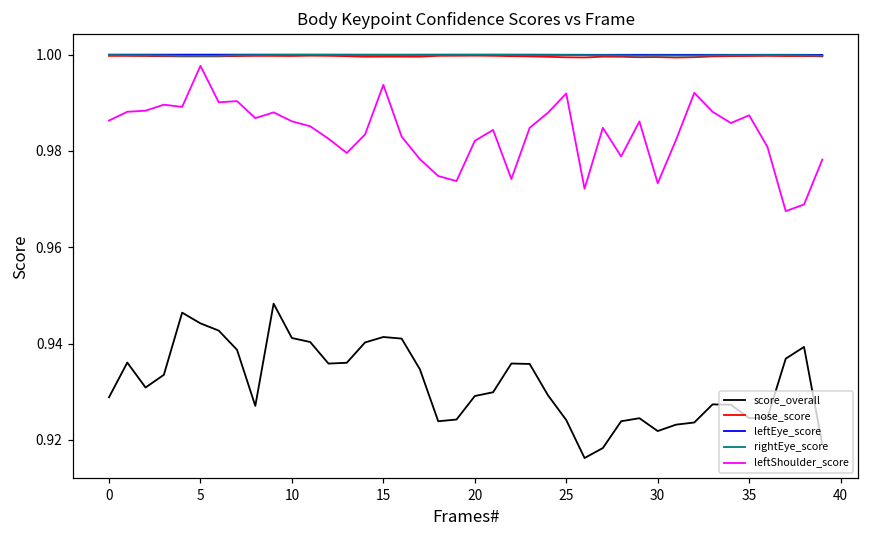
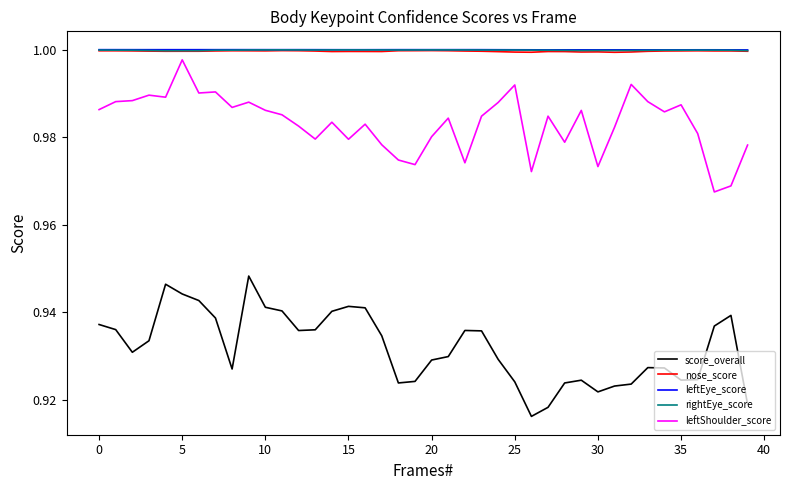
score_overall, 0: 0.929 -> 0.937
leftShoulder_score, 15: 0.994 -> 0.980
leftShoulder_score, 20: 0.982 -> 0.980
